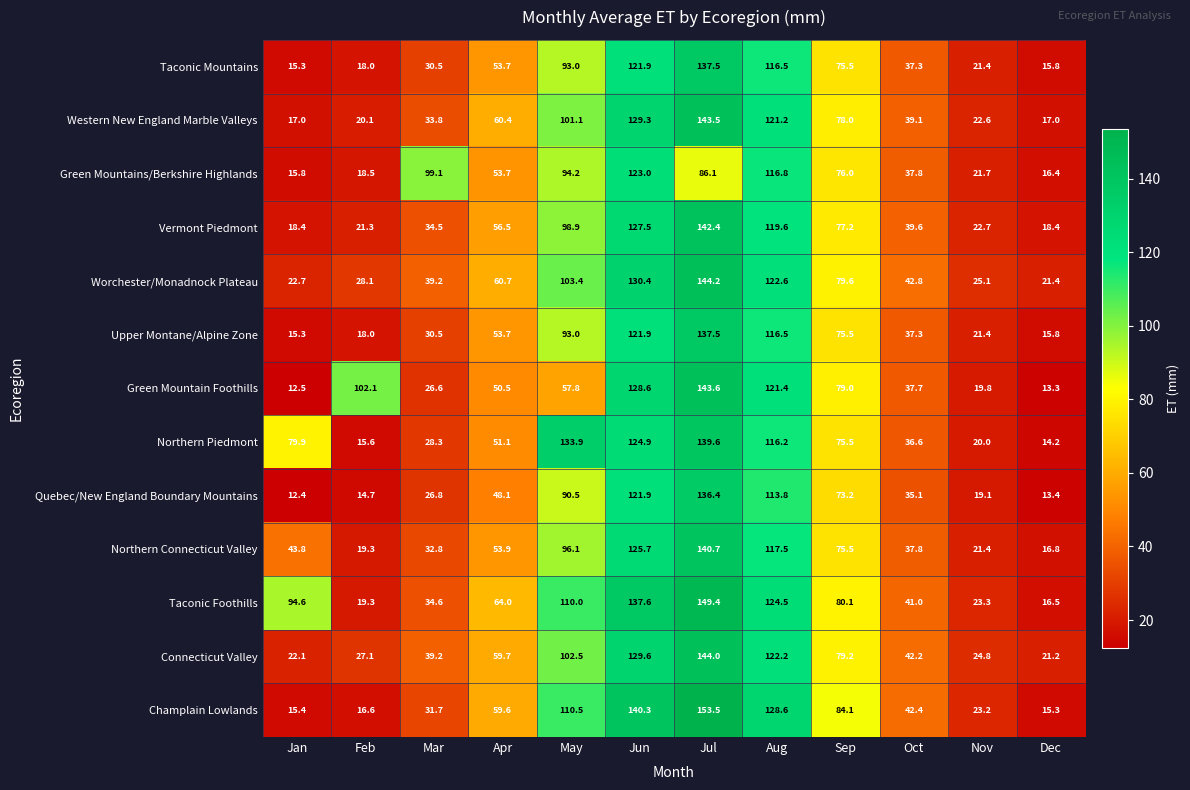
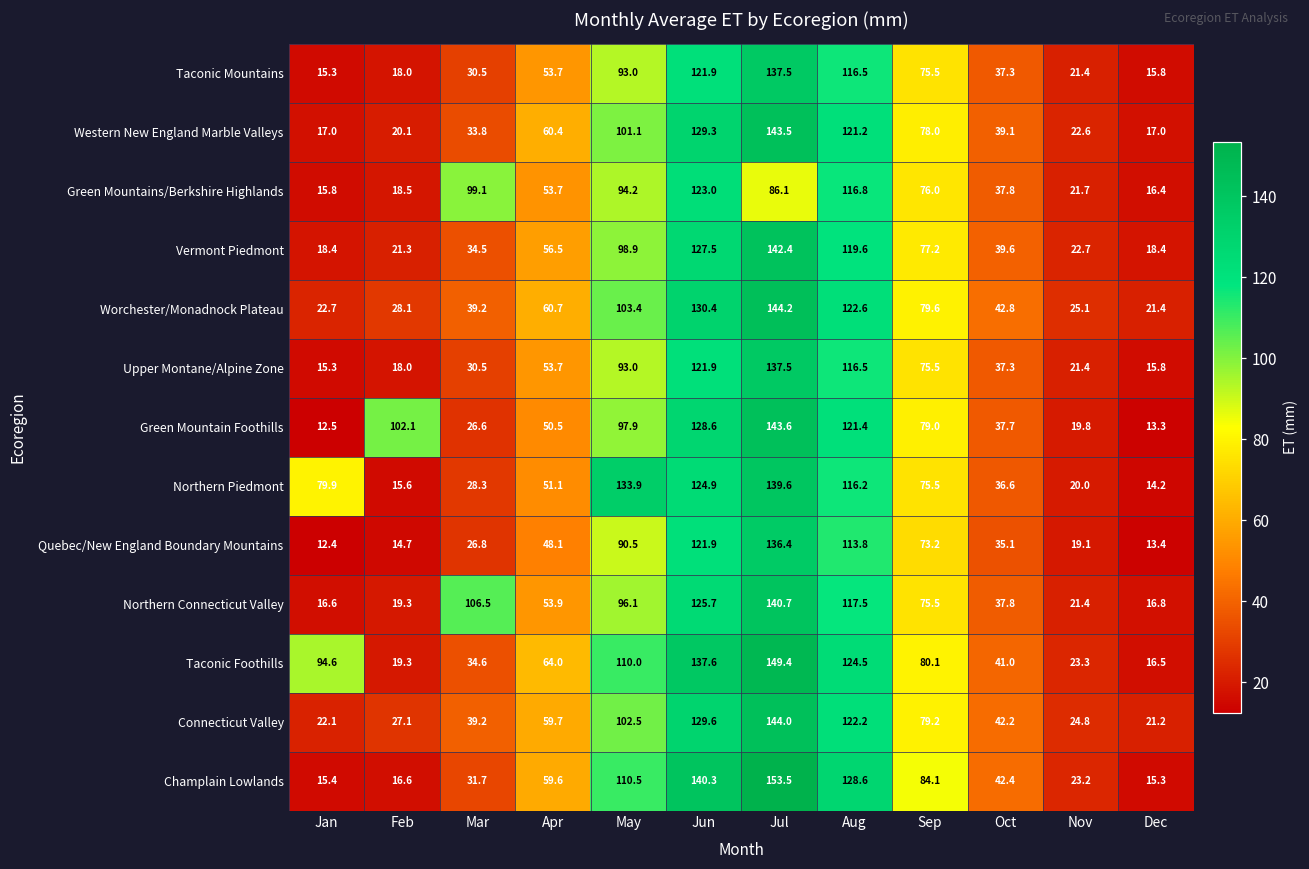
Green Mountain Foothills, May: 57.8 -> 97.9
Northern Connecticut Valley, Jan: 43.8 -> 16.6
Northern Connecticut Valley, Mar: 32.8 -> 106.5
